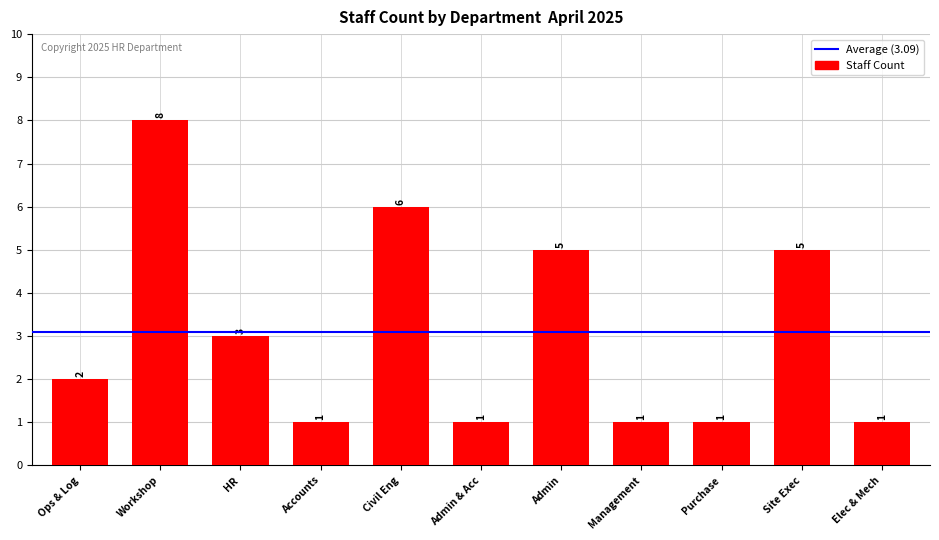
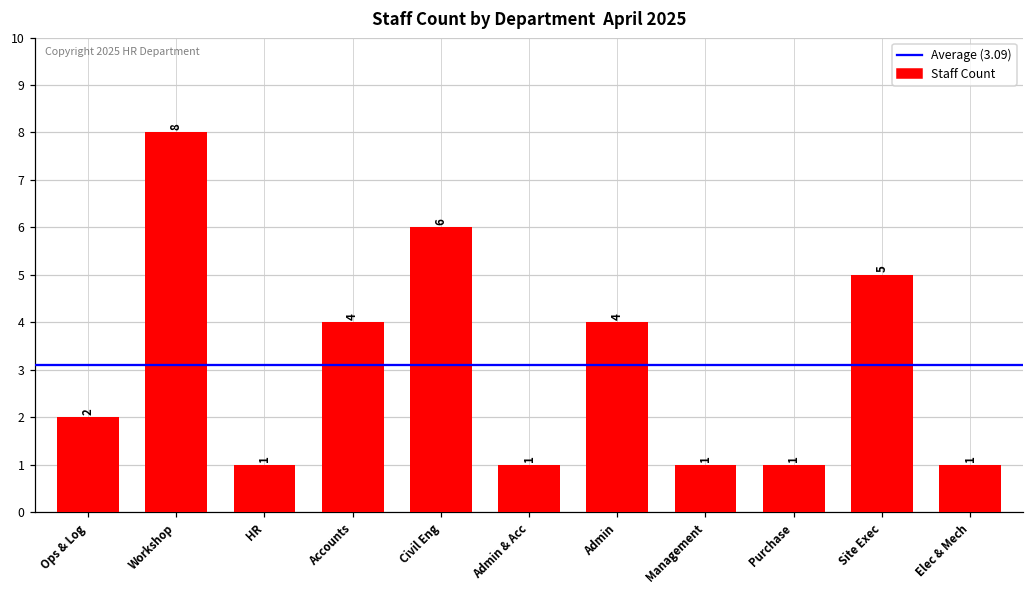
HR: 3 -> 1
Accounts: 1 -> 4
Admin: 5 -> 4
